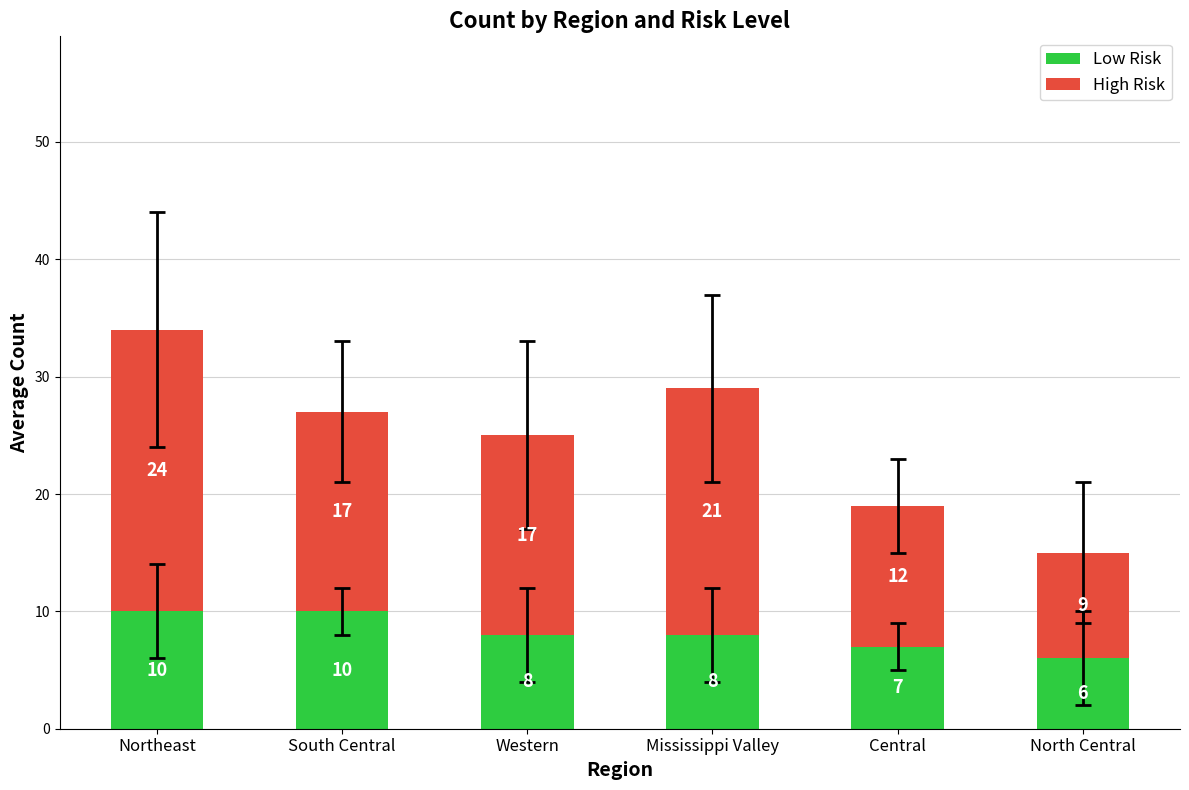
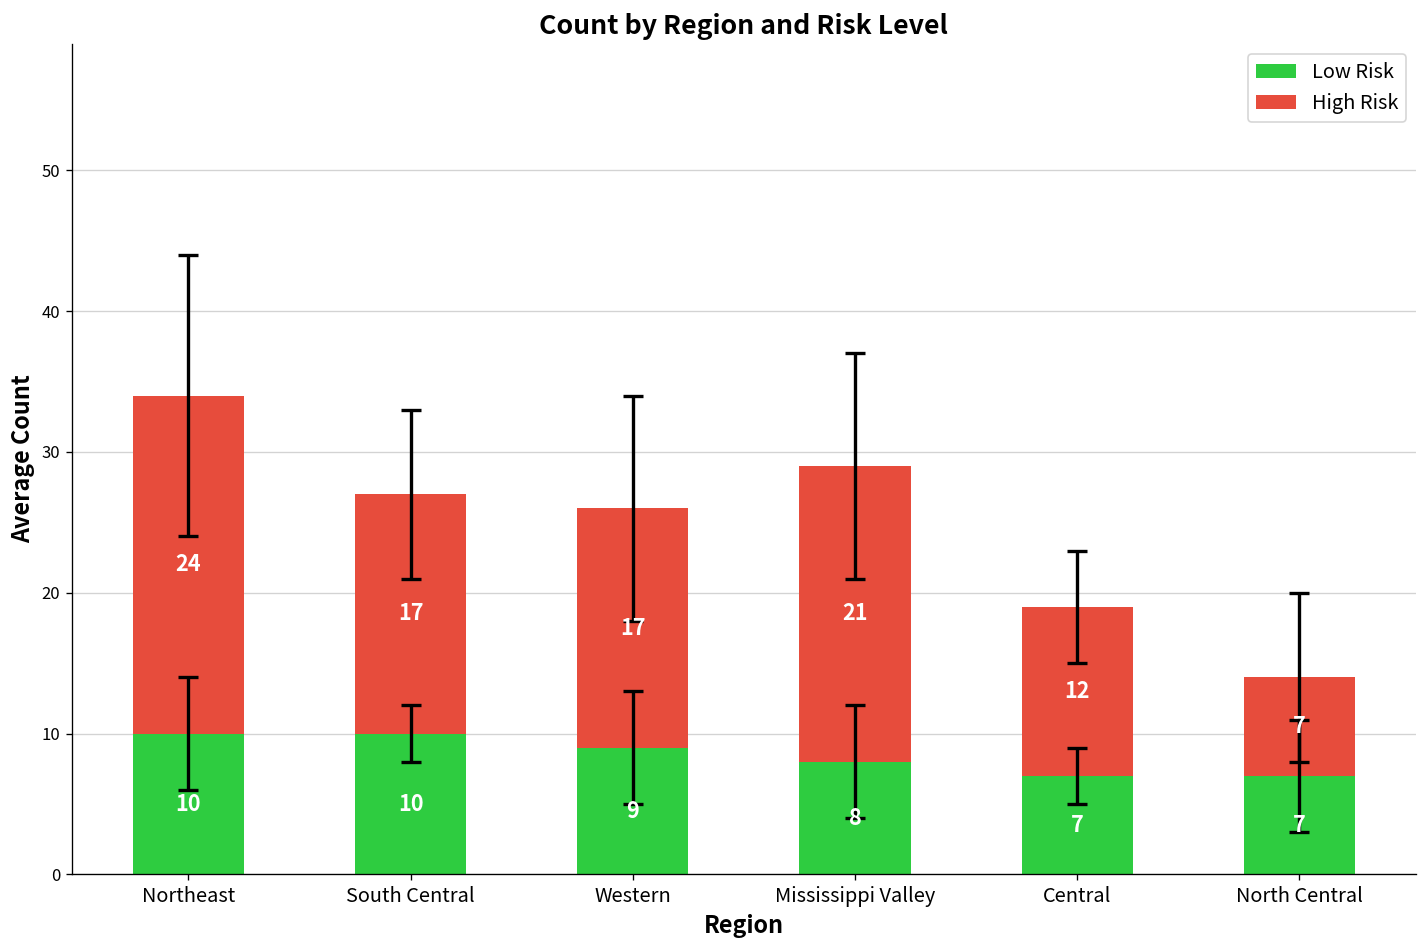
Low Risk, Western: 8 -> 9
Low Risk, North Central: 6 -> 7
High Risk, North Central: 9 -> 7
